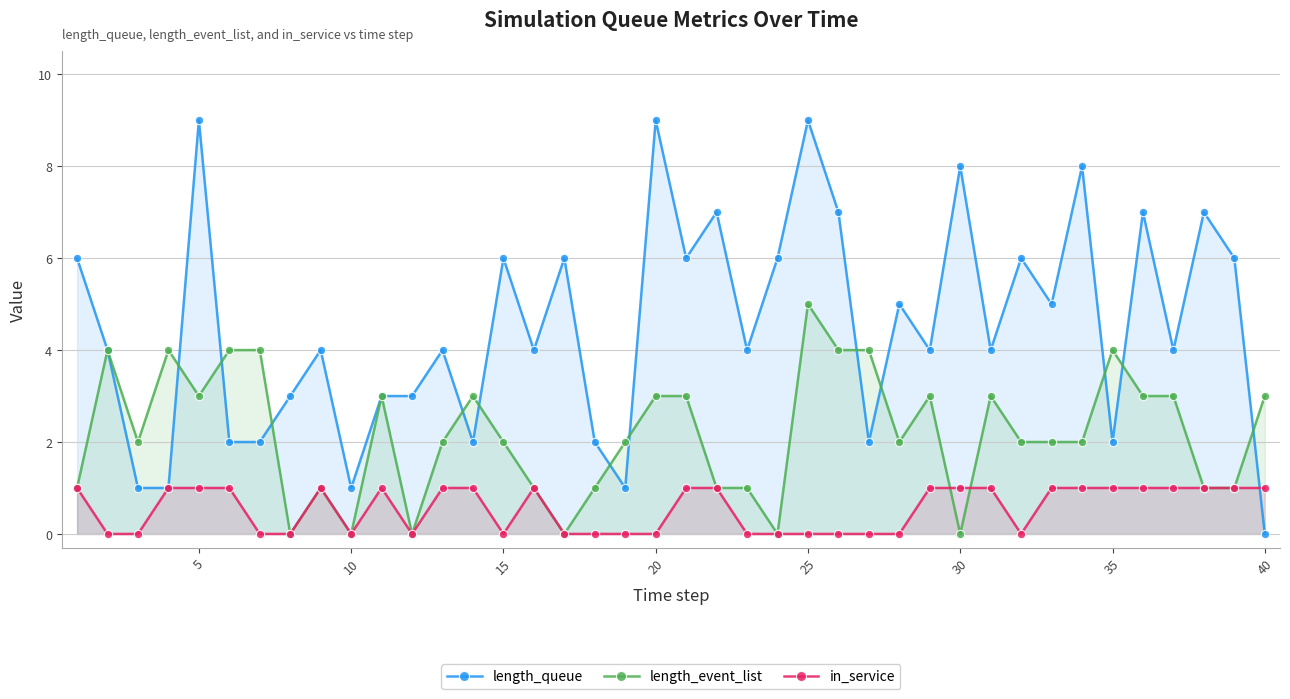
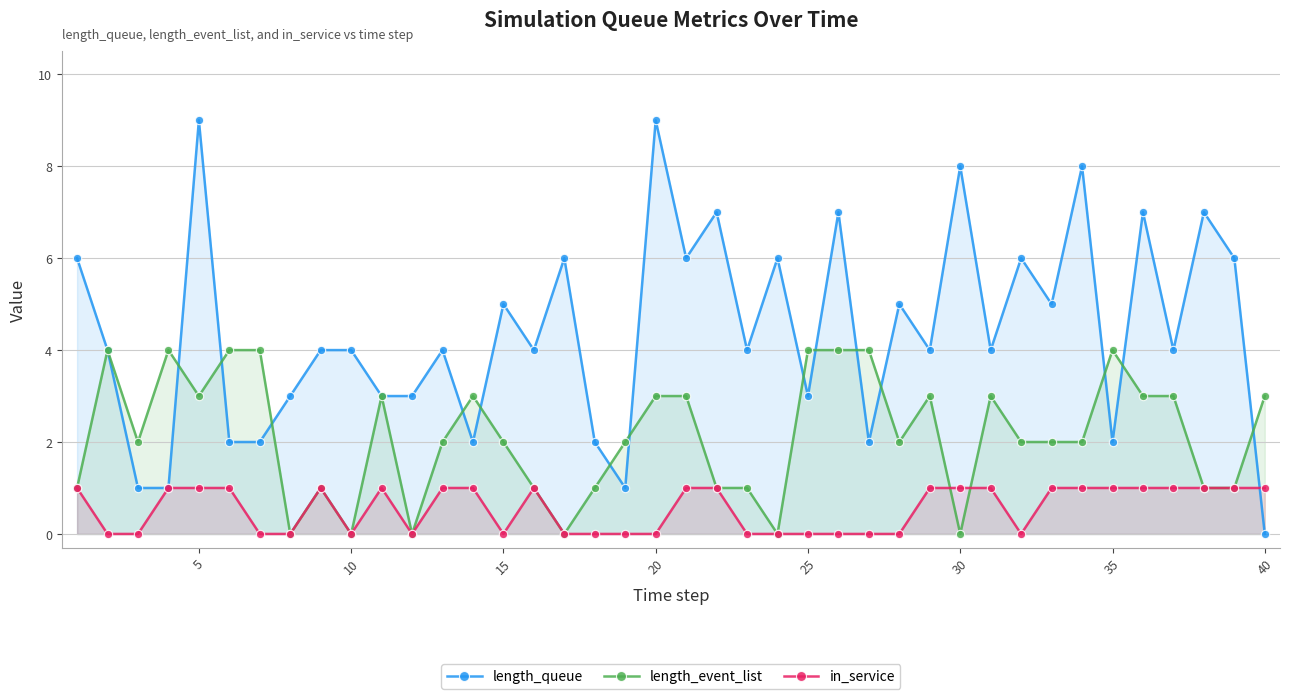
length_queue, 10: 1 -> 4
length_queue, 15: 6 -> 5
length_queue, 25: 9 -> 3
length_event_list, 25: 5 -> 4
